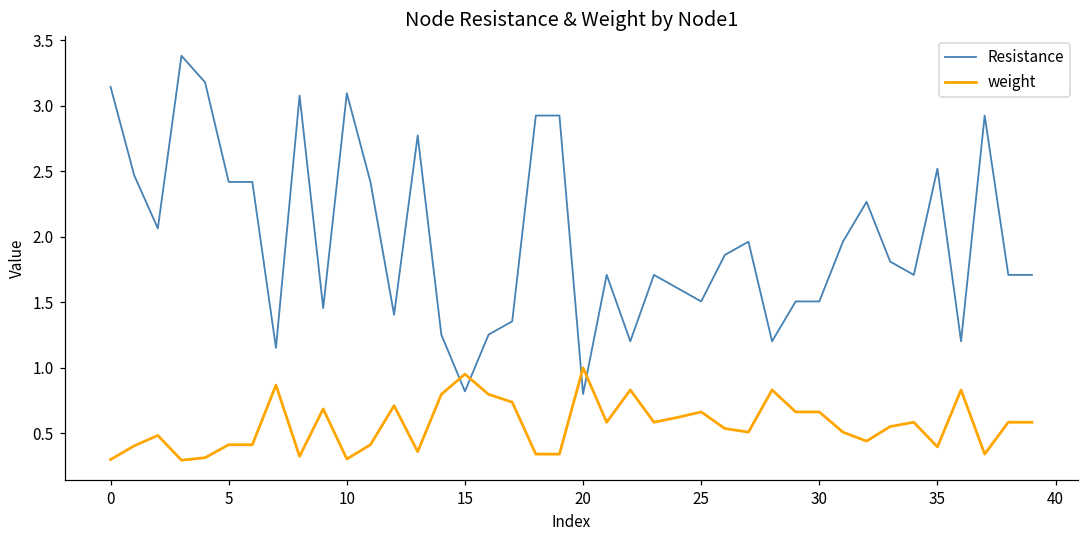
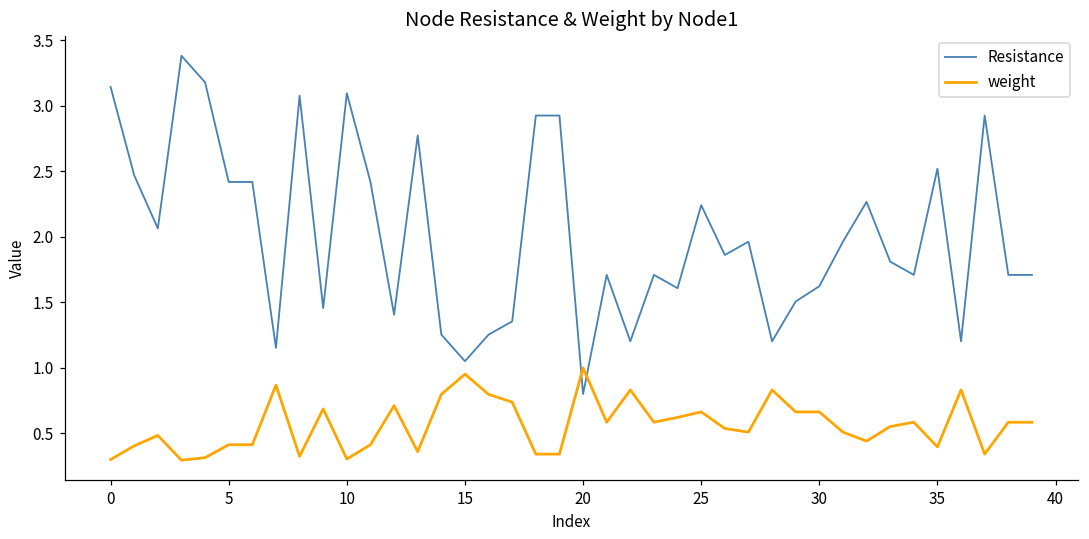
Resistance, 15: 0.82 -> 1.05
Resistance, 25: 1.51 -> 2.24
Resistance, 30: 1.51 -> 1.62
